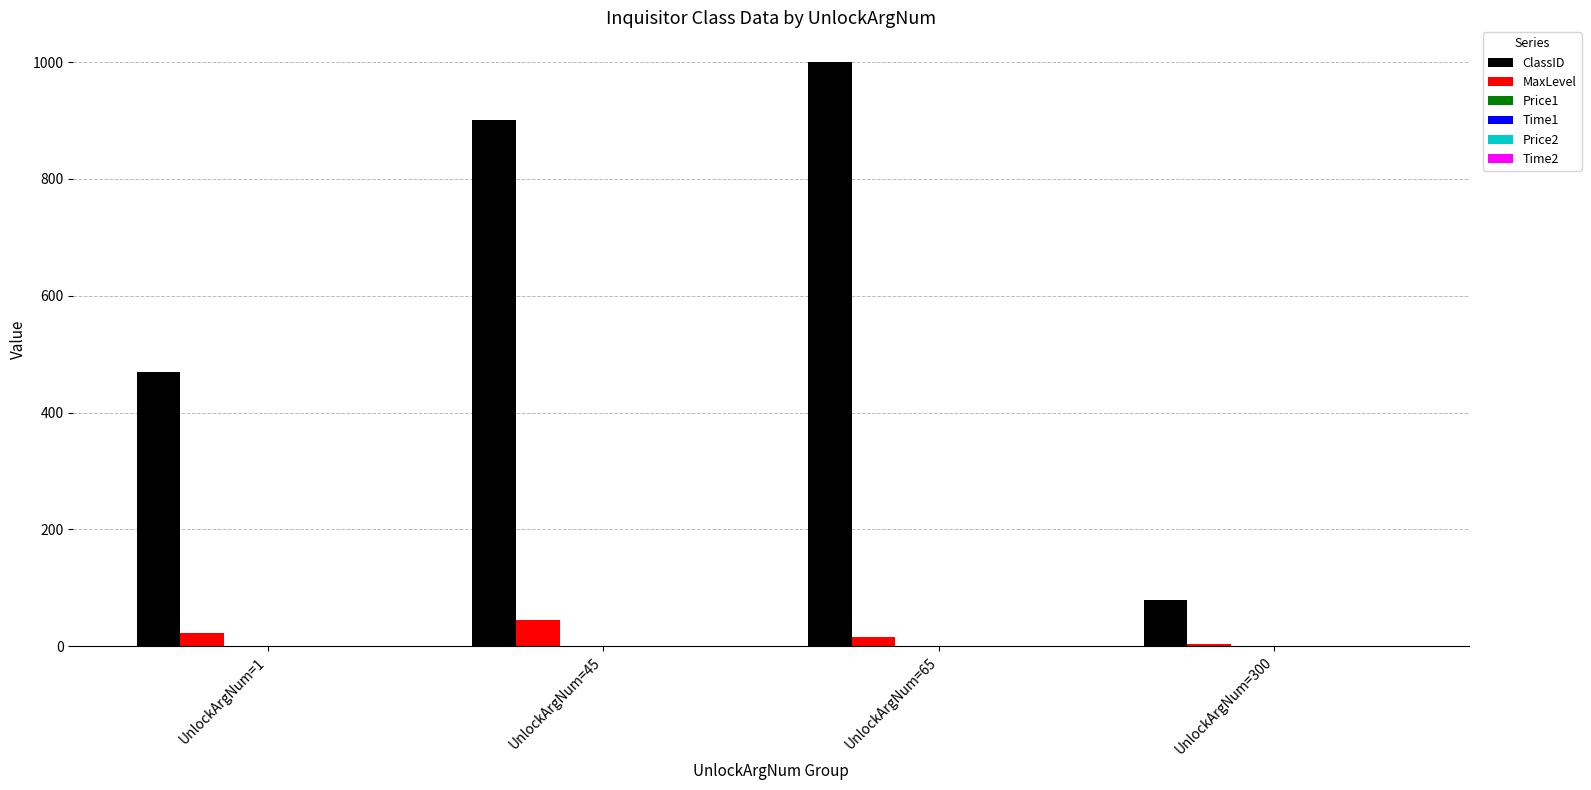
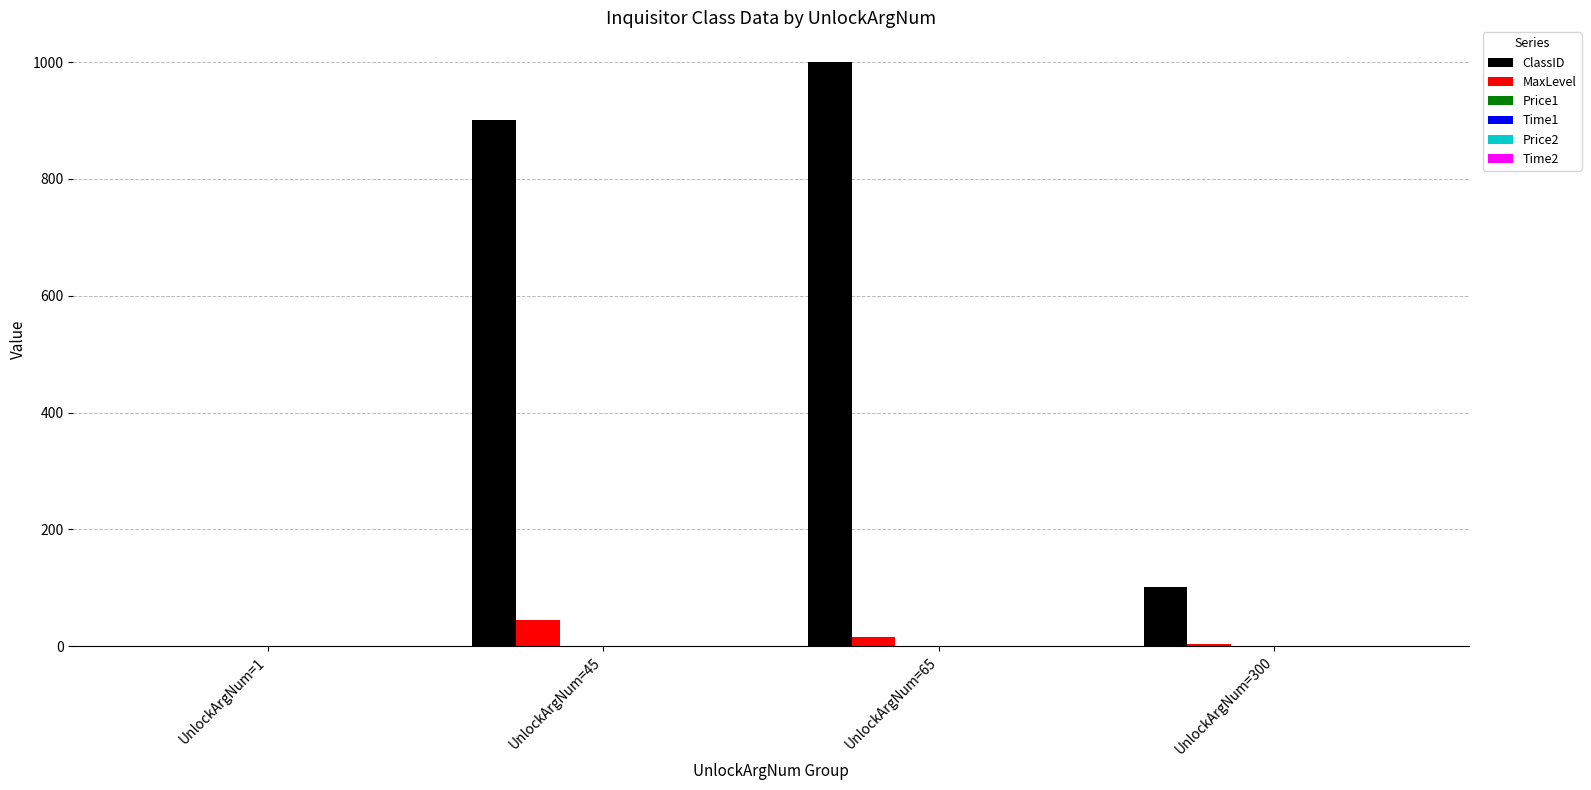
ClassID, UnlockArgNum=1: 470 -> 0
MaxLevel, UnlockArgNum=1: 20 -> 0
ClassID, UnlockArgNum=300: 80 -> 100
